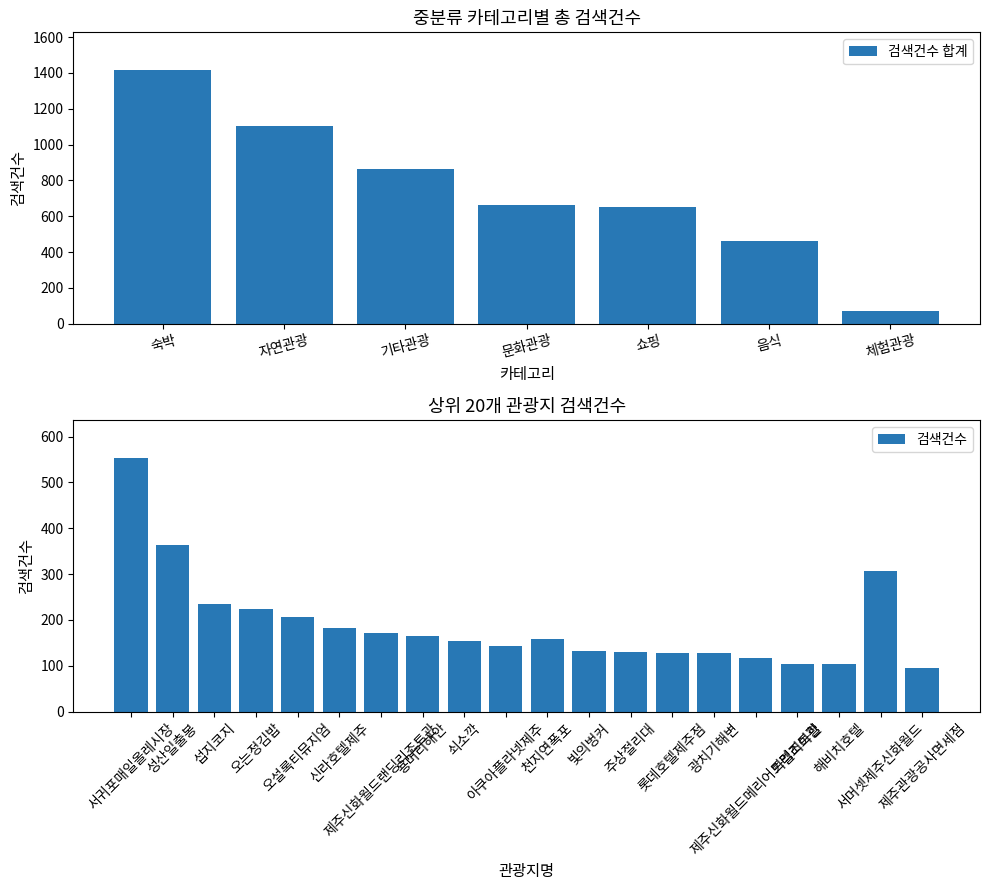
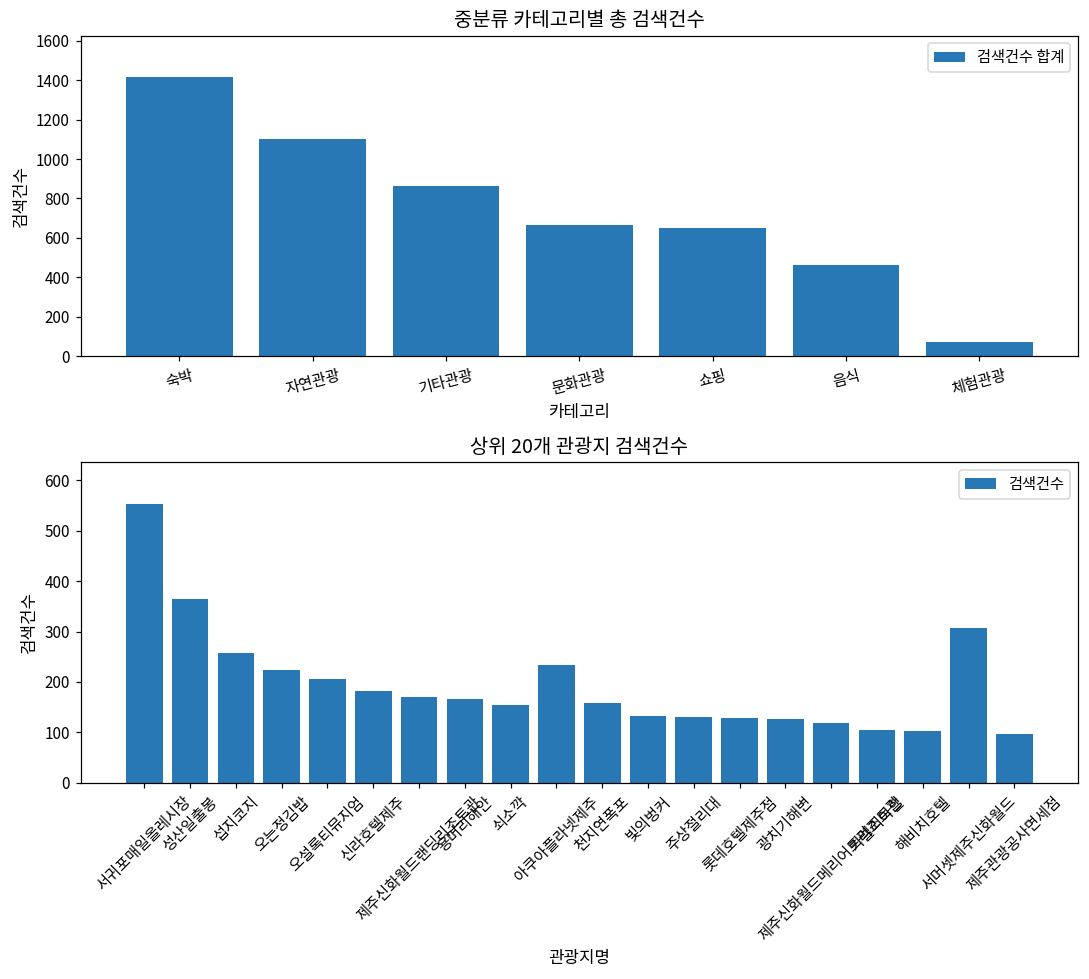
상위 20개 관광지 검색건수, 섭지코지: 240 -> 260
상위 20개 관광지 검색건수, 아쿠아플라넷제주: 140 -> 230
